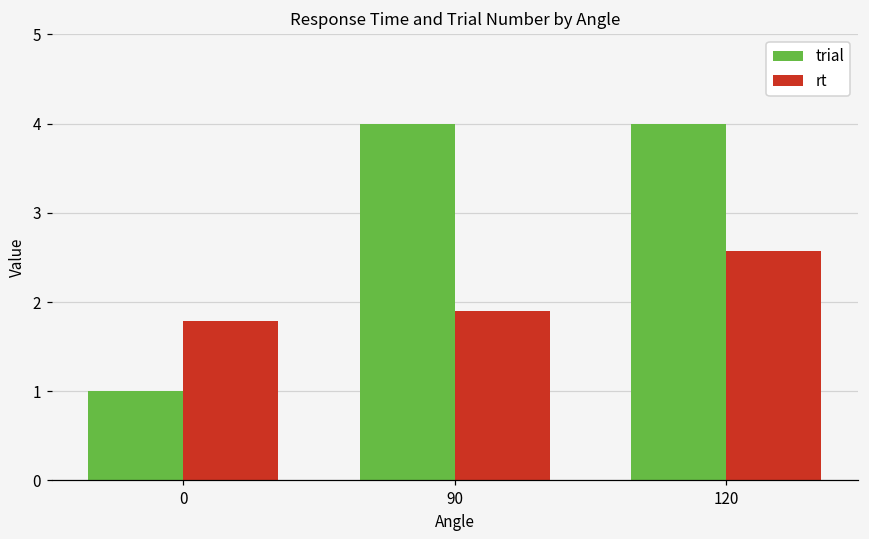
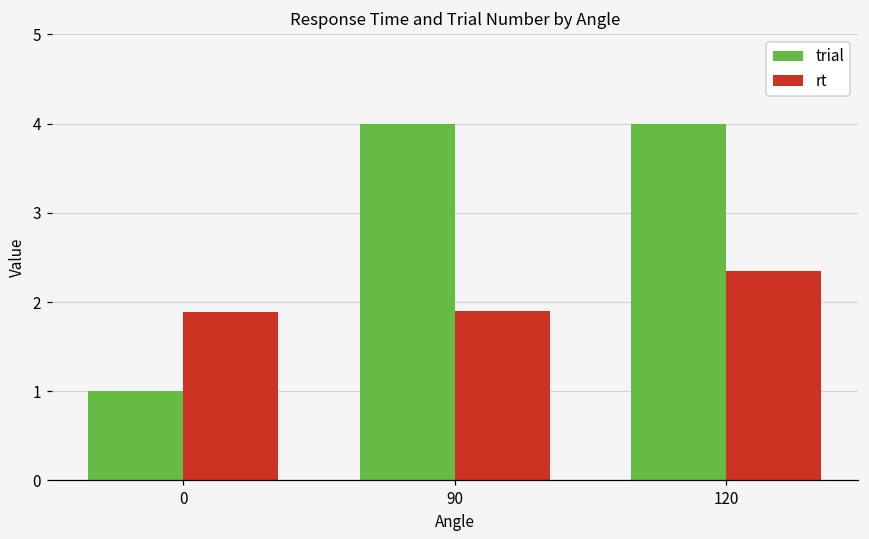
rt, 0: 1.8 -> 1.9
rt, 120: 2.6 -> 2.3
